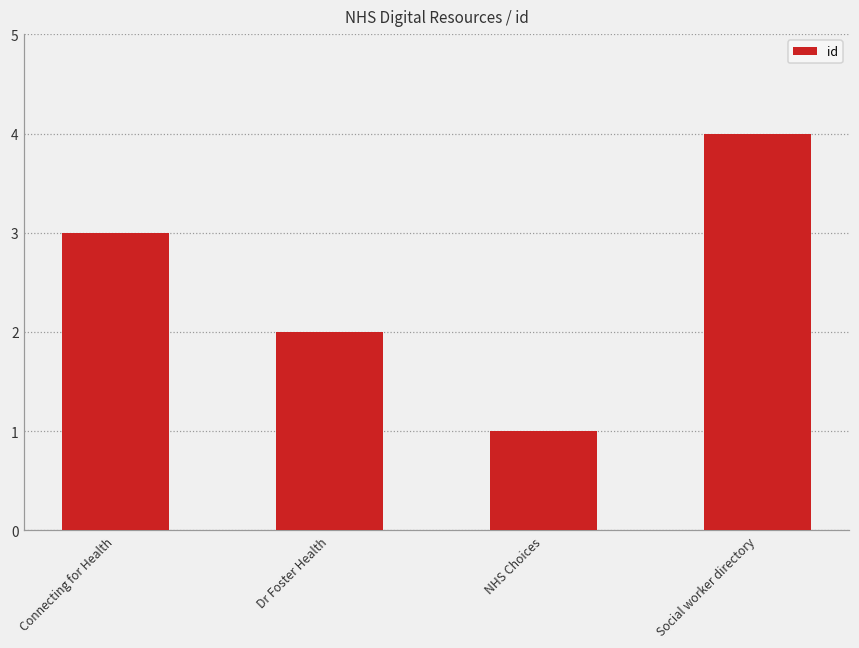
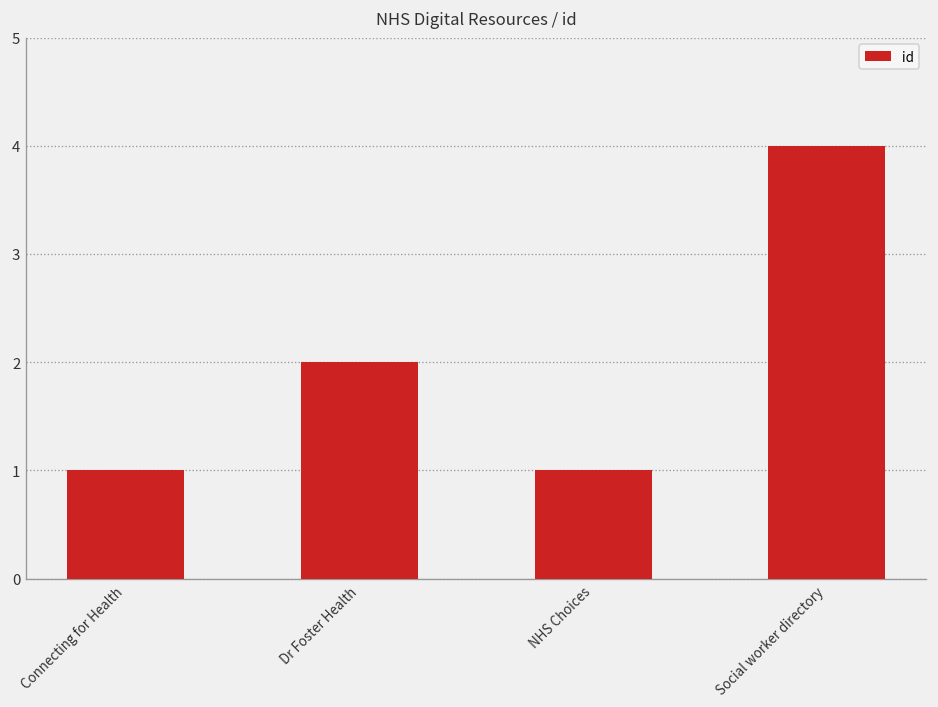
Connecting for Health: 3 -> 1
